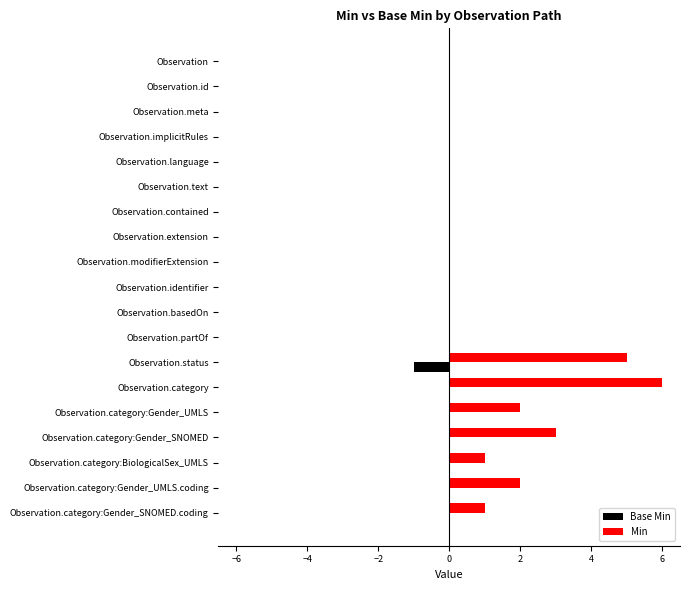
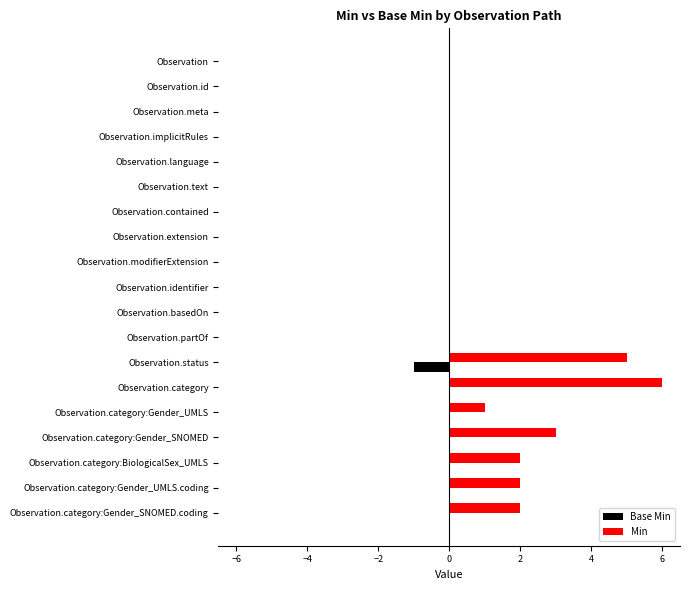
Min, Observation.category:Gender_UMLS: 2 -> 1
Min, Observation.category:BiologicalSex_UMLS: 1 -> 2
Min, Observation.category:Gender_SNOMED.coding: 1 -> 2
